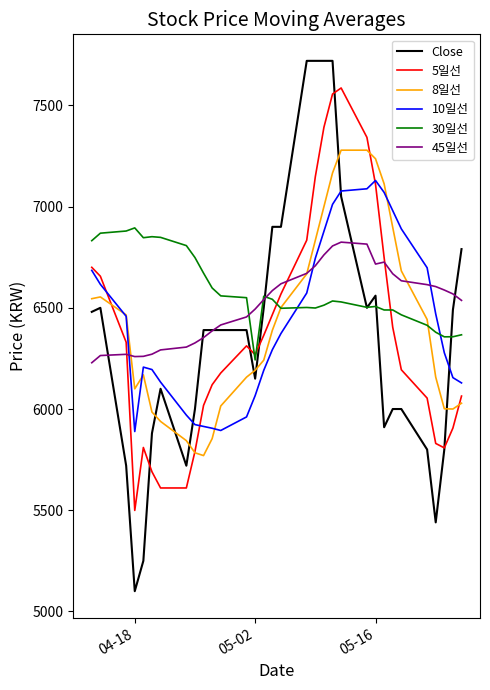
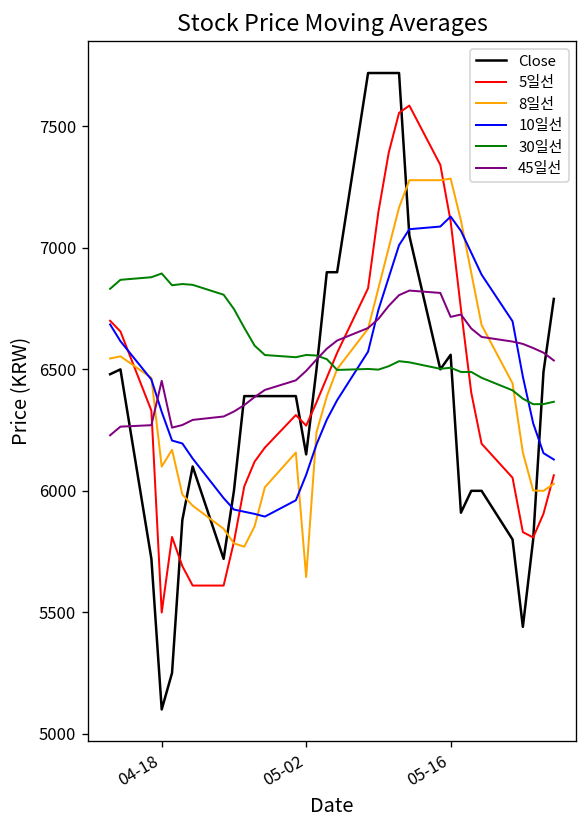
10일선, 04-18: 5890 -> 6330
45일선, 04-18: 6260 -> 6450
8일선, 05-02: 6190 -> 5640
30일선, 05-02: 6240 -> 6560
8일선, 05-16: 7240 -> 7290
